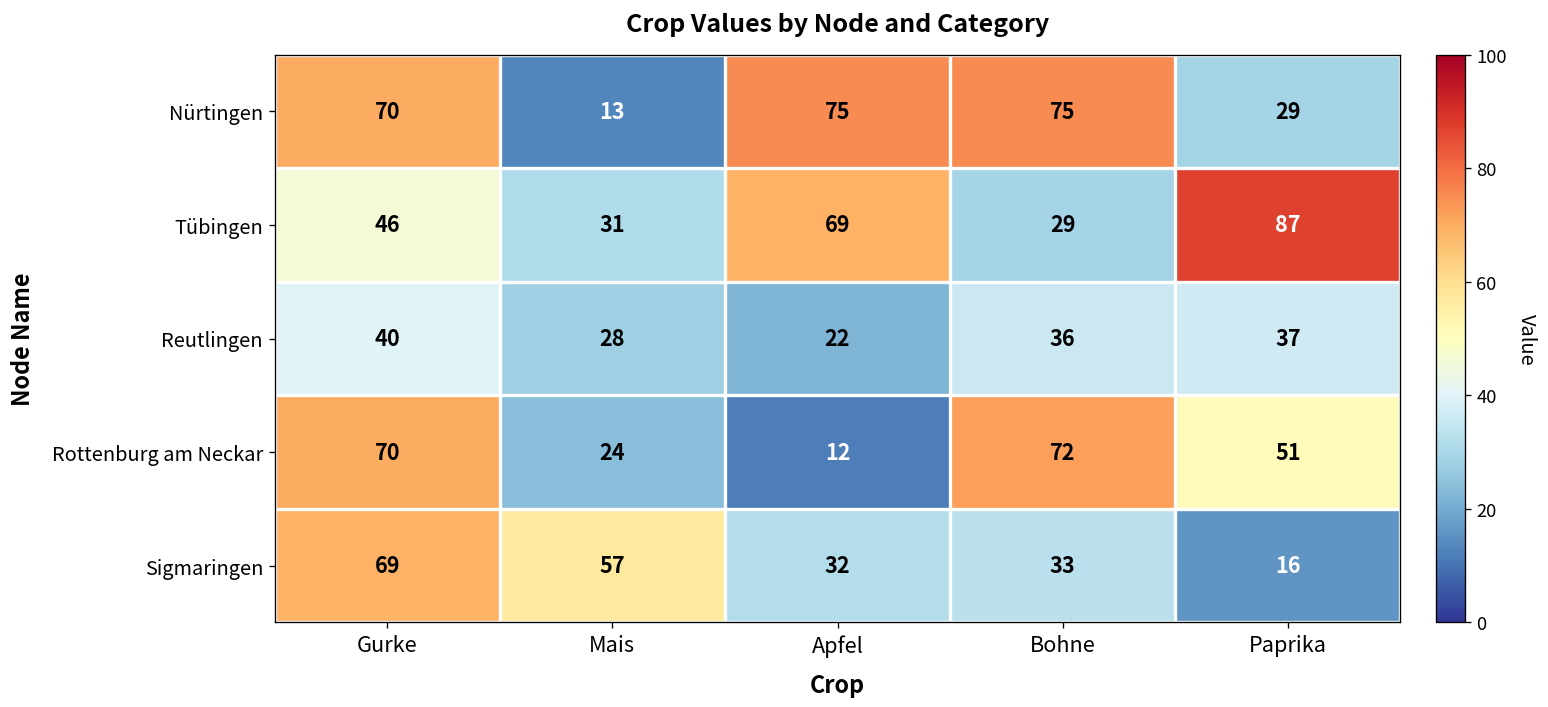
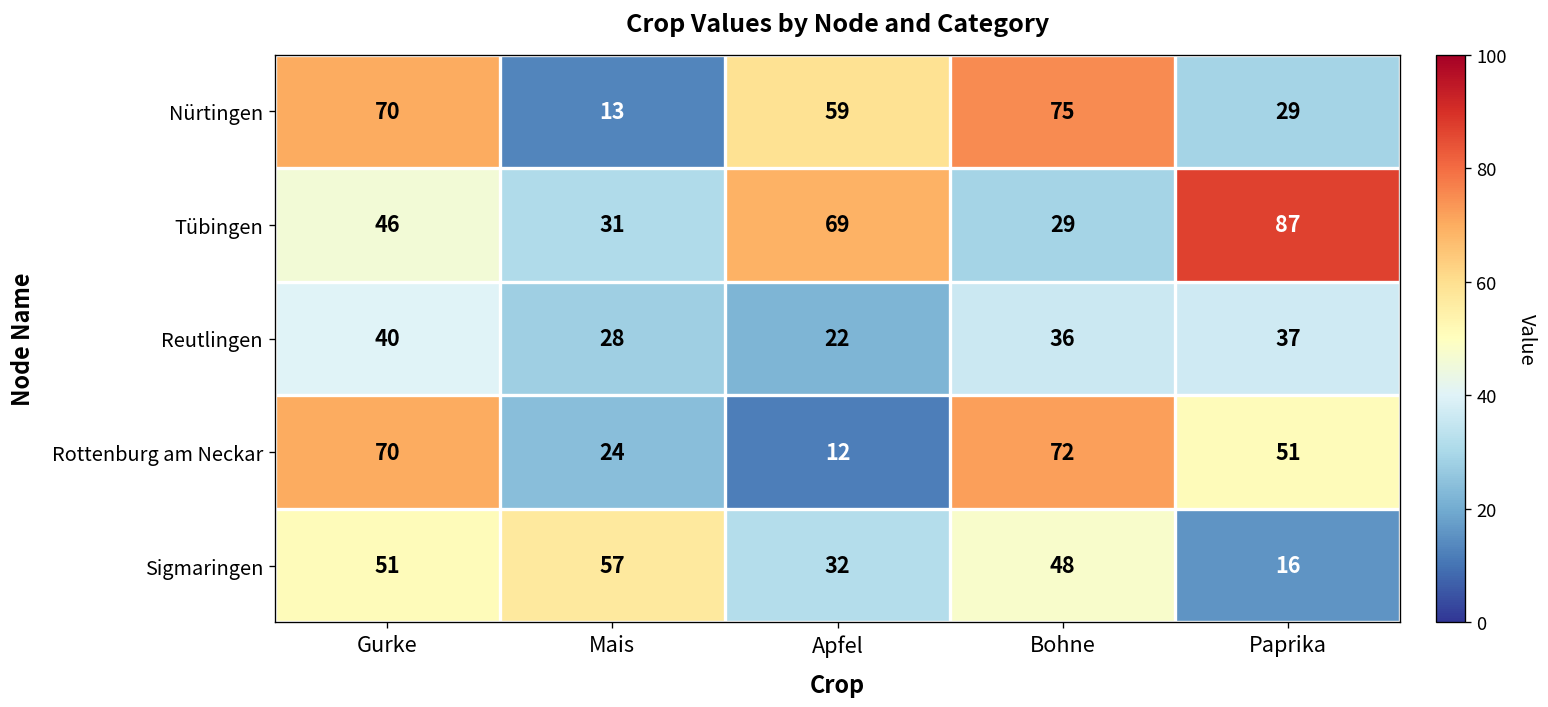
Nürtingen, Apfel: 75 -> 59
Sigmaringen, Gurke: 69 -> 51
Sigmaringen, Bohne: 33 -> 48
